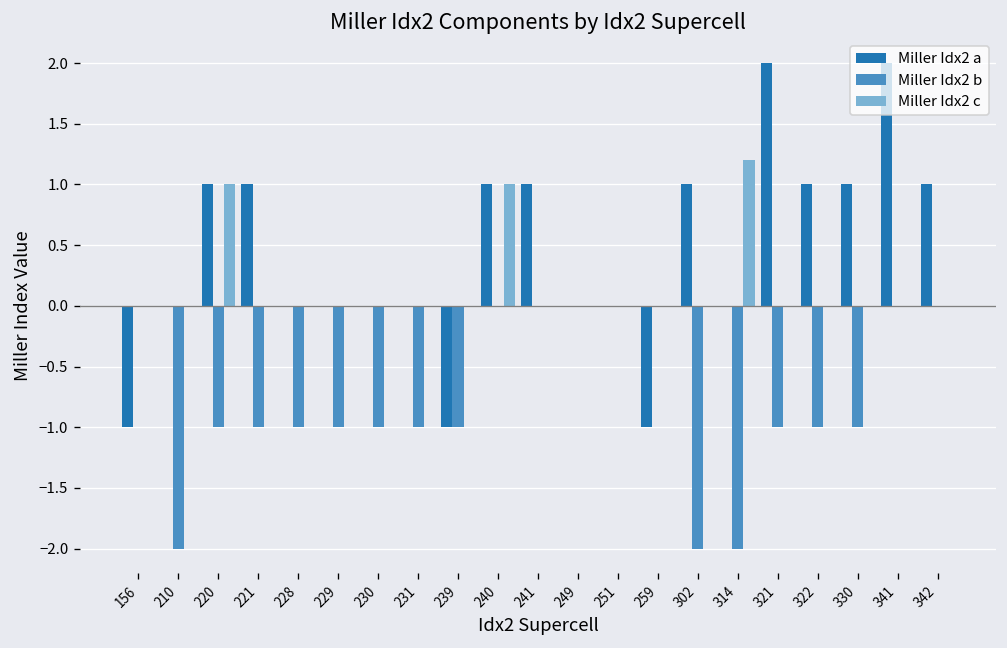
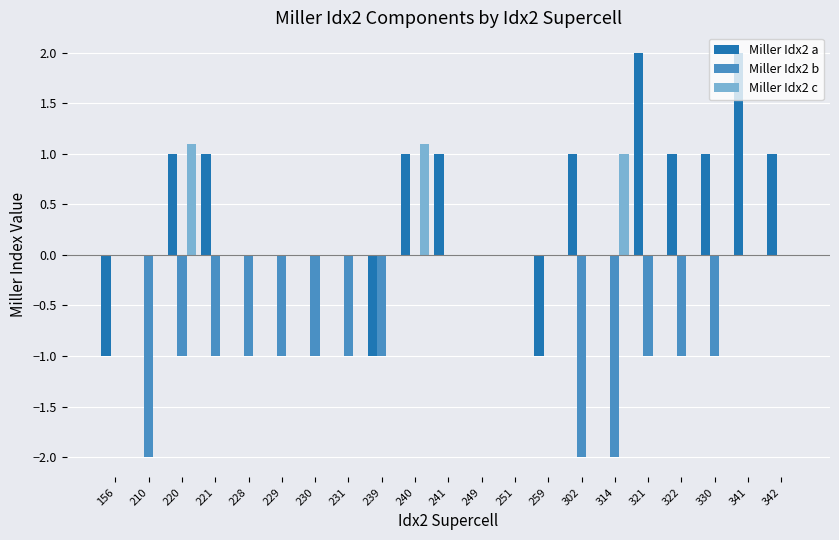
Miller Idx2 c, 220: 1.0 -> 1.1
Miller Idx2 c, 240: 1.0 -> 1.1
Miller Idx2 c, 314: 1.2 -> 1.0
